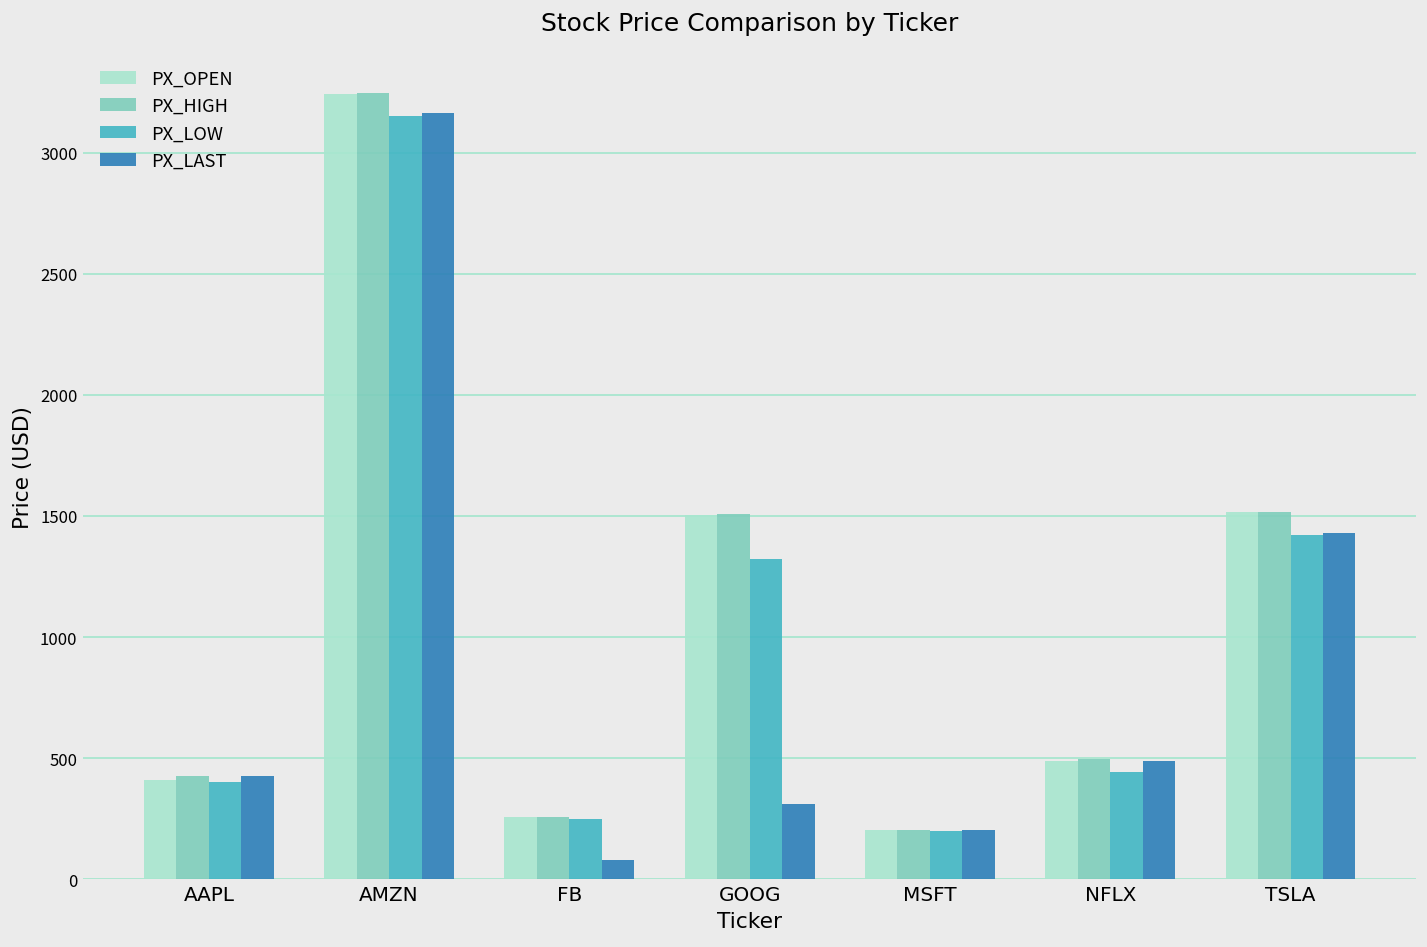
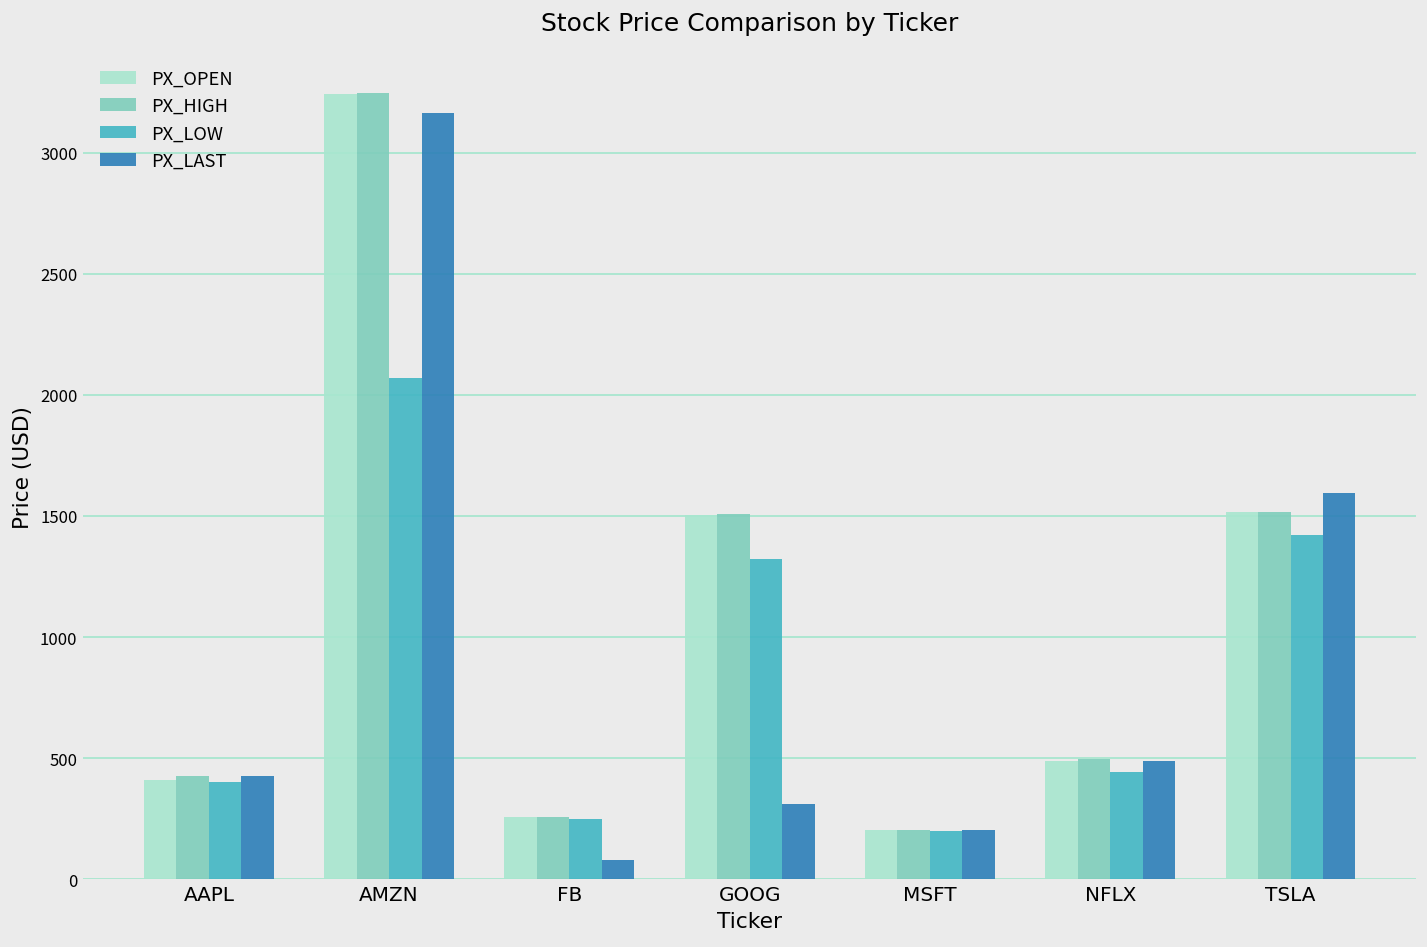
PX_LOW, AMZN: 3150 -> 2070
PX_LAST, TSLA: 1430 -> 1590
